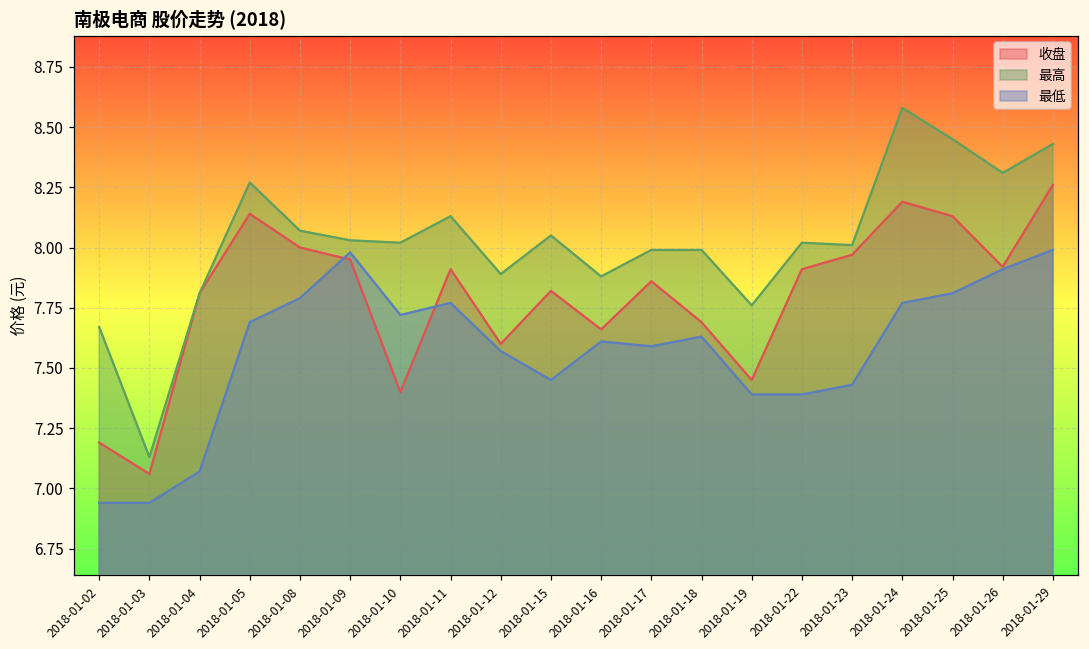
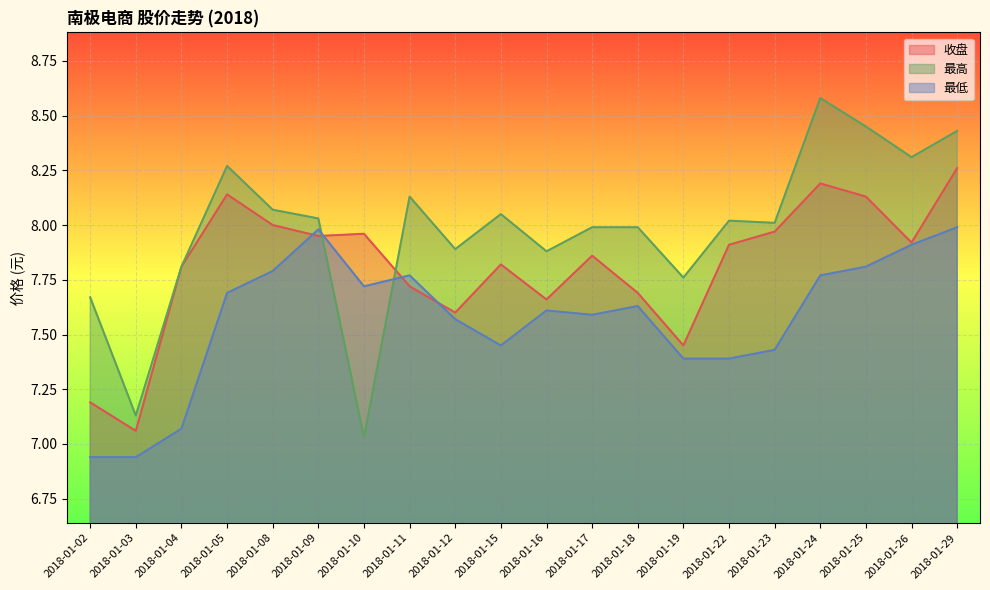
收盘, 2018-01-10: 7.40 -> 7.96
最高, 2018-01-10: 8.02 -> 7.03
收盘, 2018-01-11: 7.91 -> 7.72
